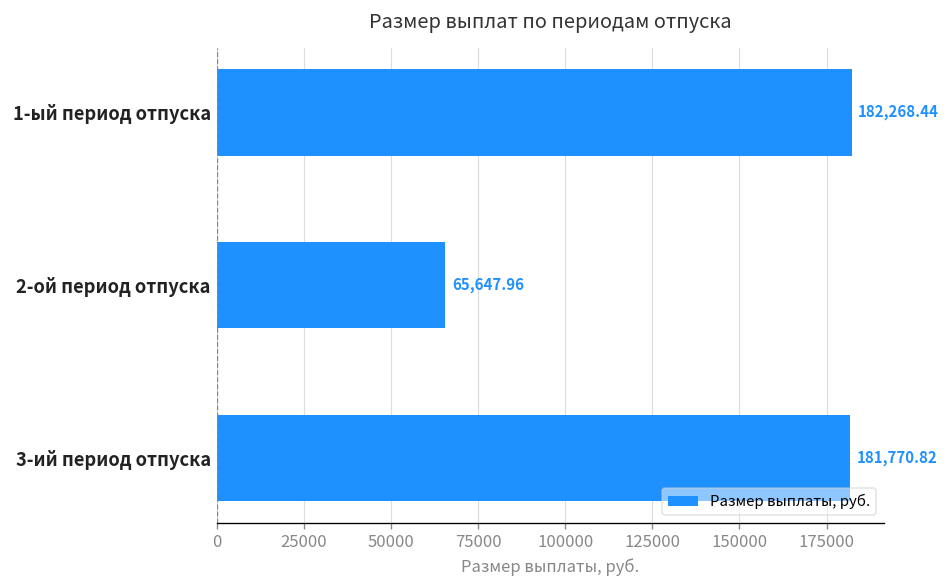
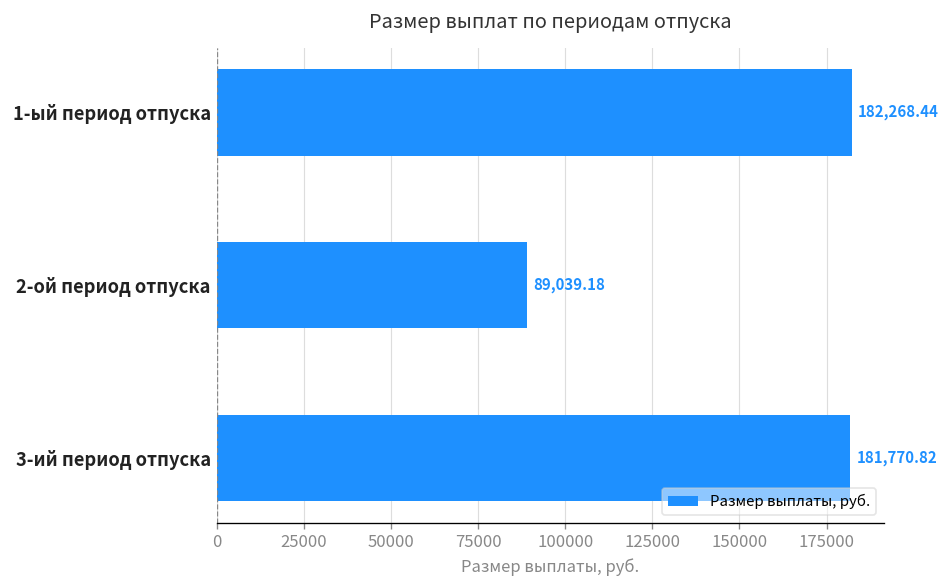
2-ой период отпуска: 65,647.96 -> 89,039.18
